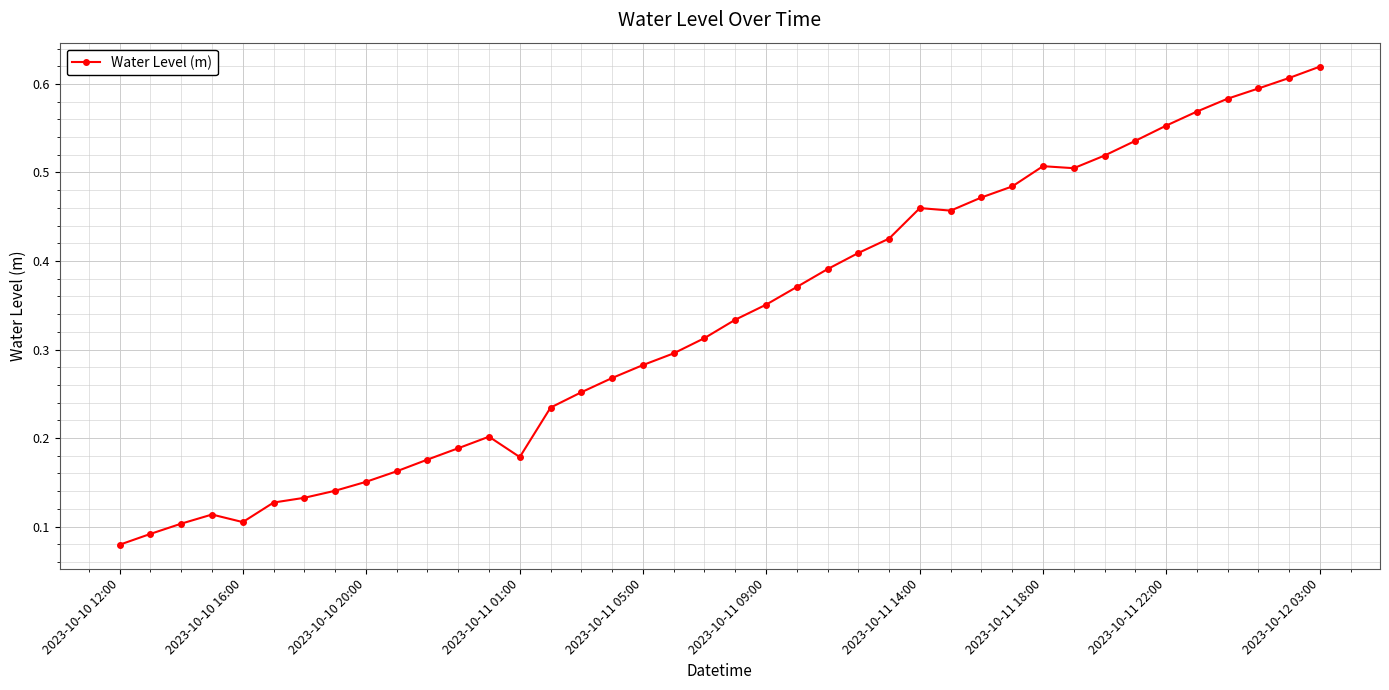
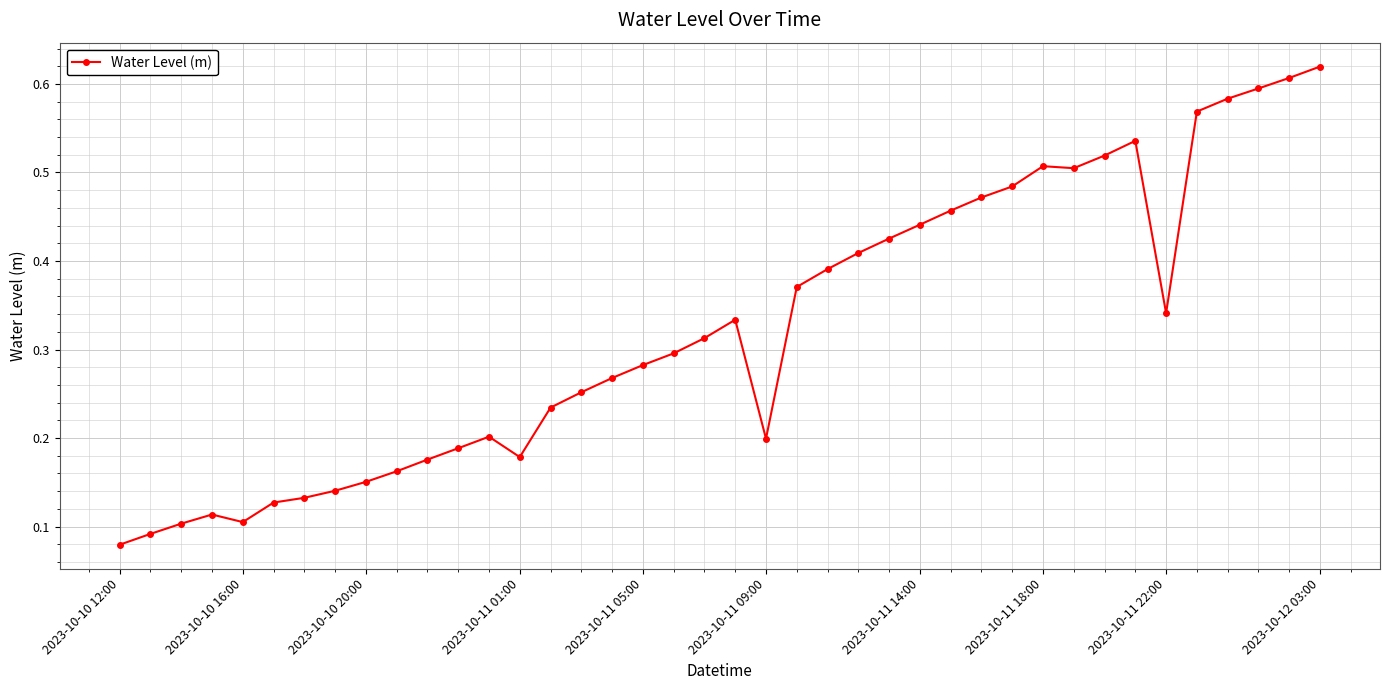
2023-10-11 09:00: 0.35 -> 0.20
2023-10-11 14:00: 0.46 -> 0.44
2023-10-11 22:00: 0.55 -> 0.34
